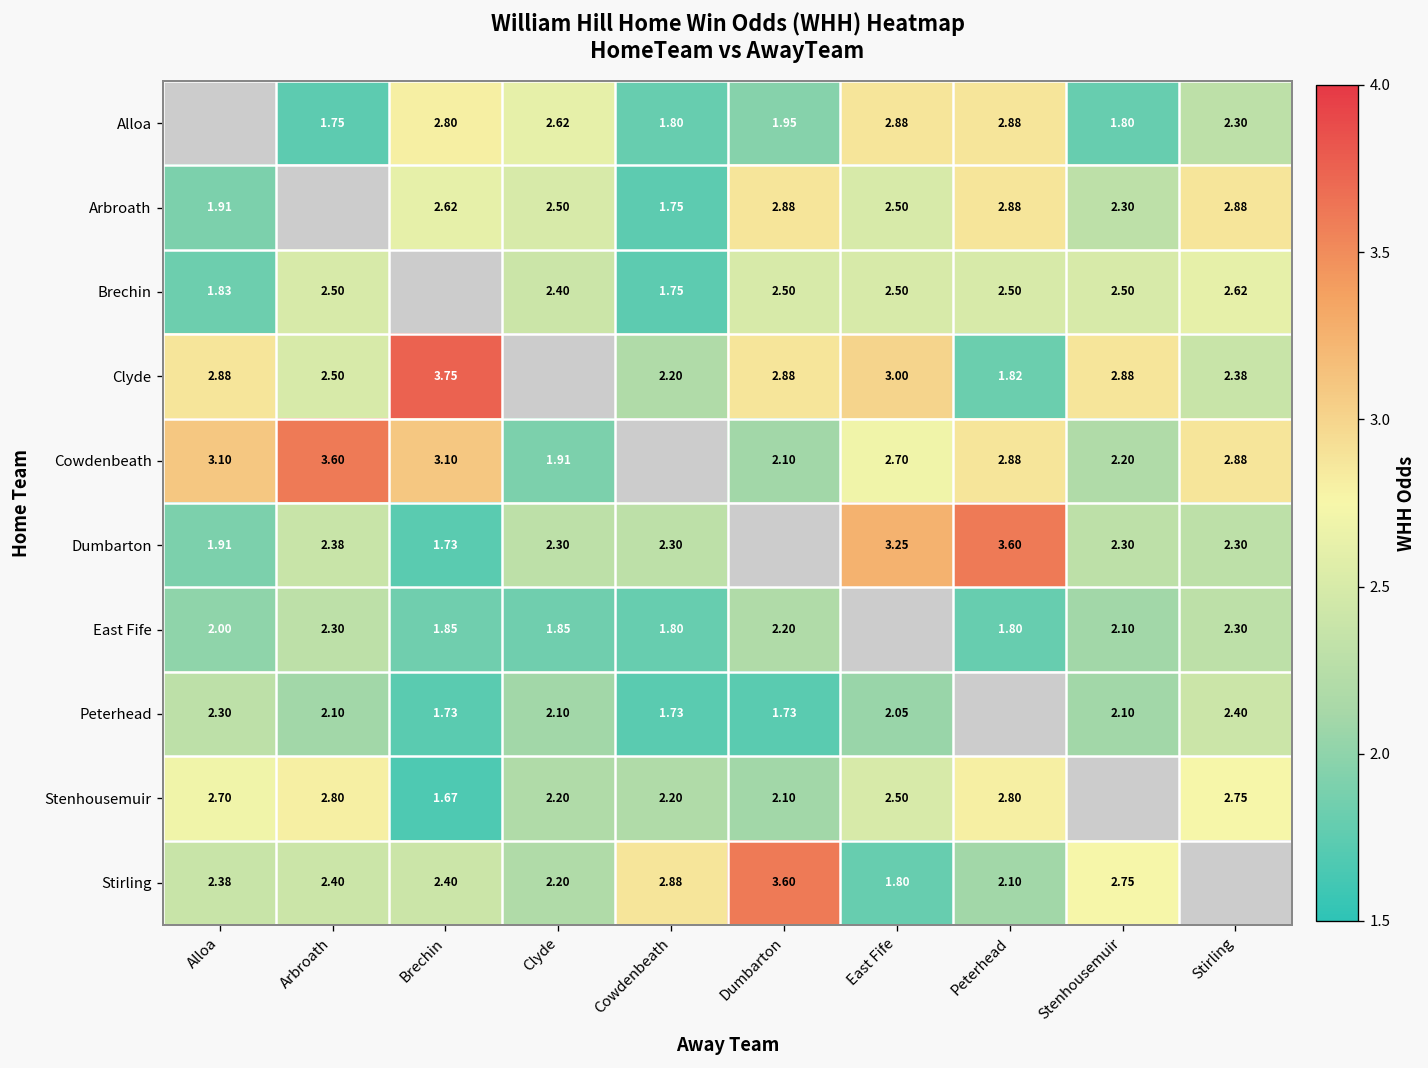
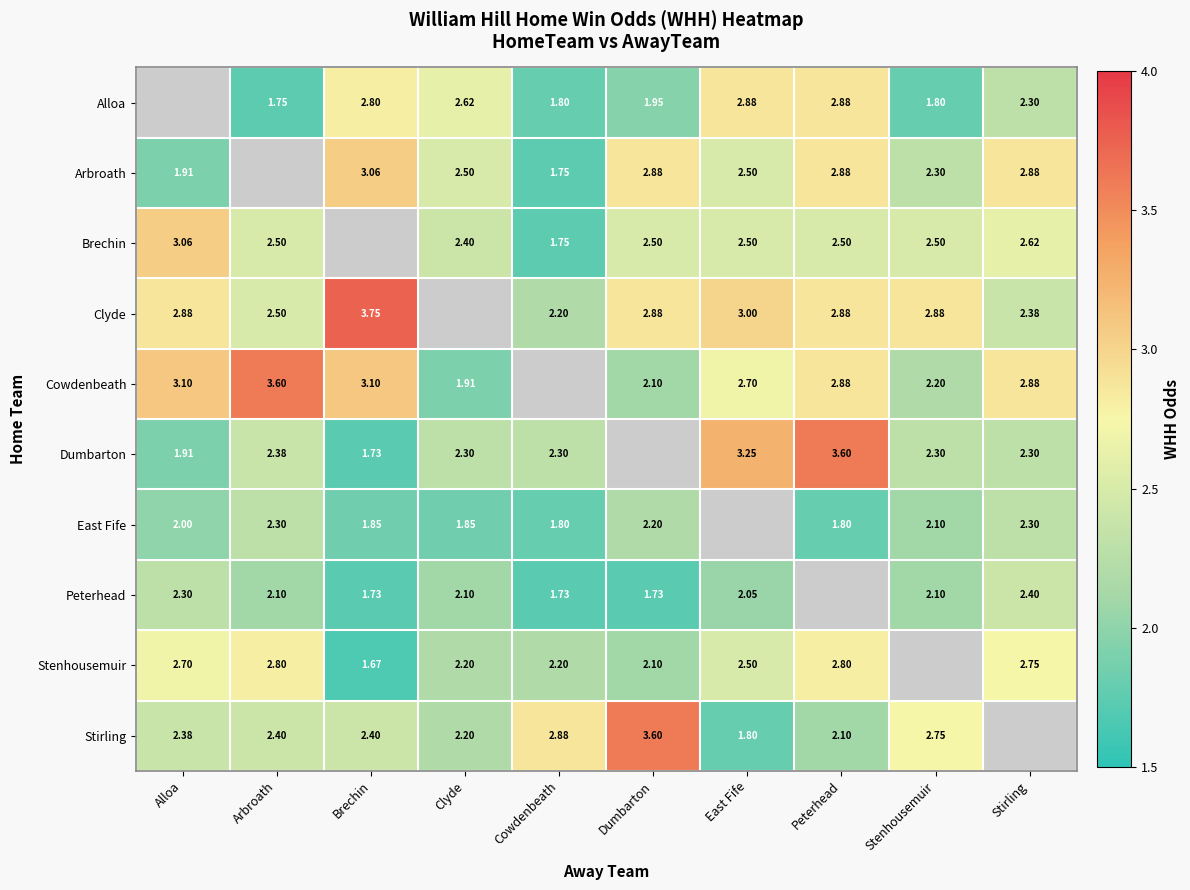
Arbroath, Brechin: 2.62 -> 3.06
Brechin, Alloa: 1.83 -> 3.06
Clyde, Peterhead: 1.82 -> 2.88
